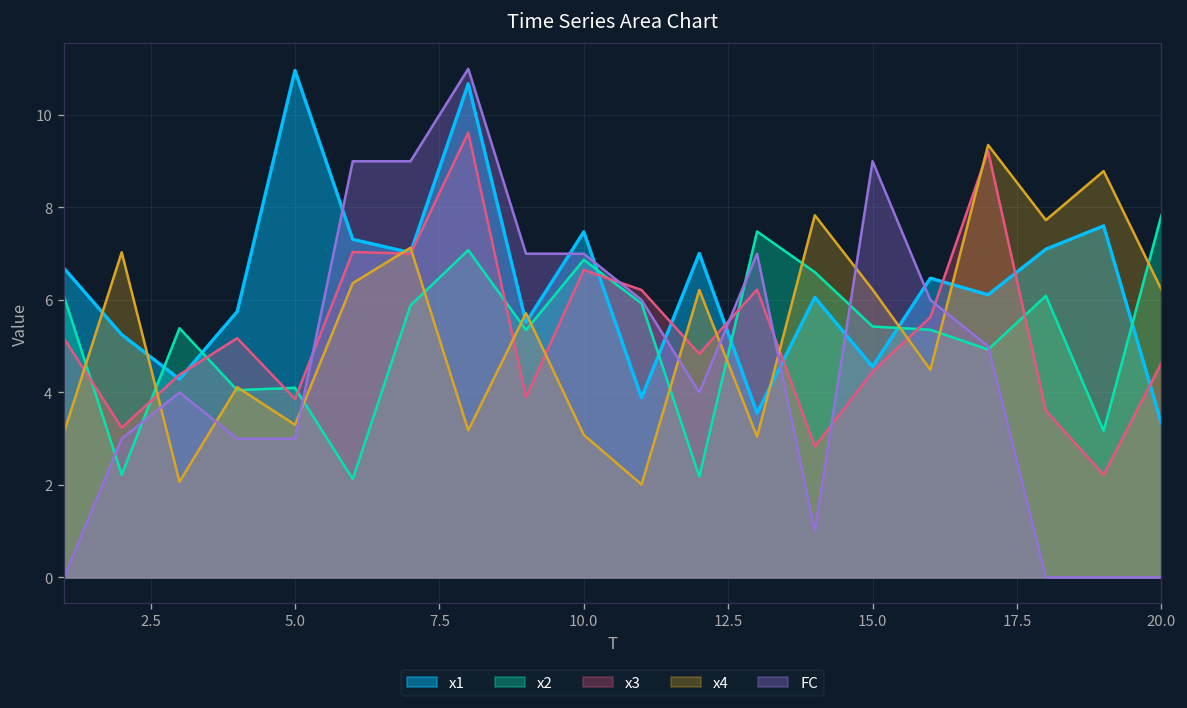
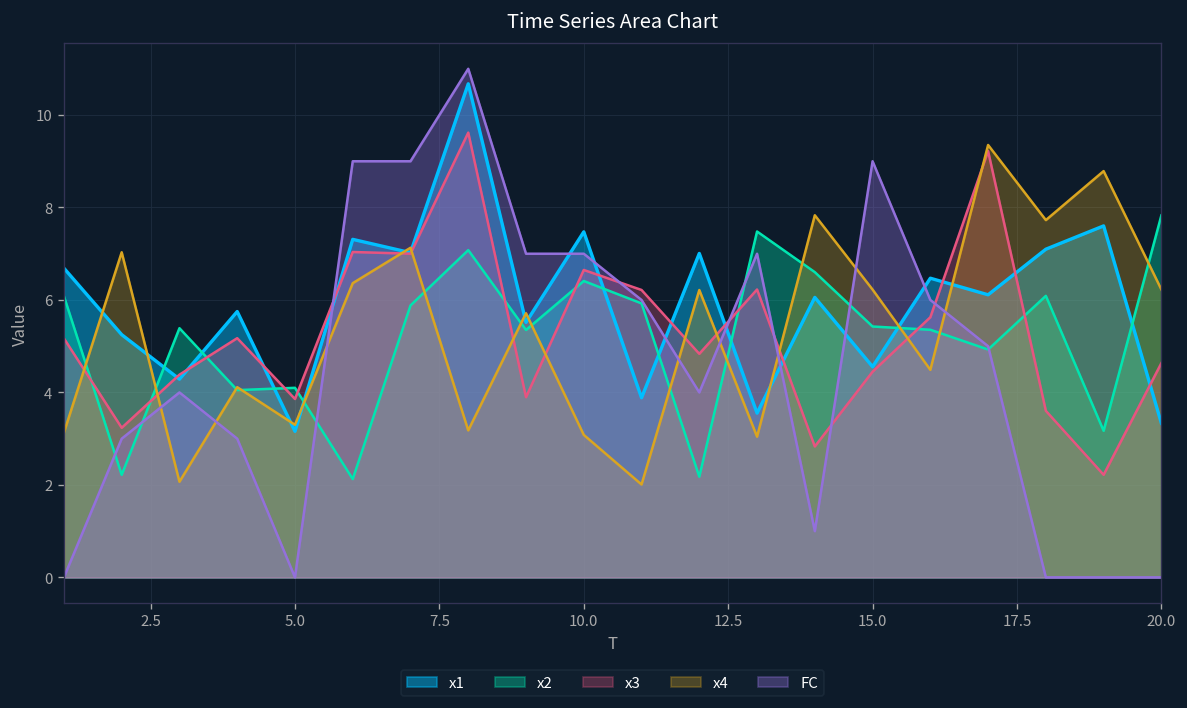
x1, 5.0: 11.0 -> 3.2
FC, 5.0: 3 -> 0
x2, 10.0: 6.9 -> 6.4
